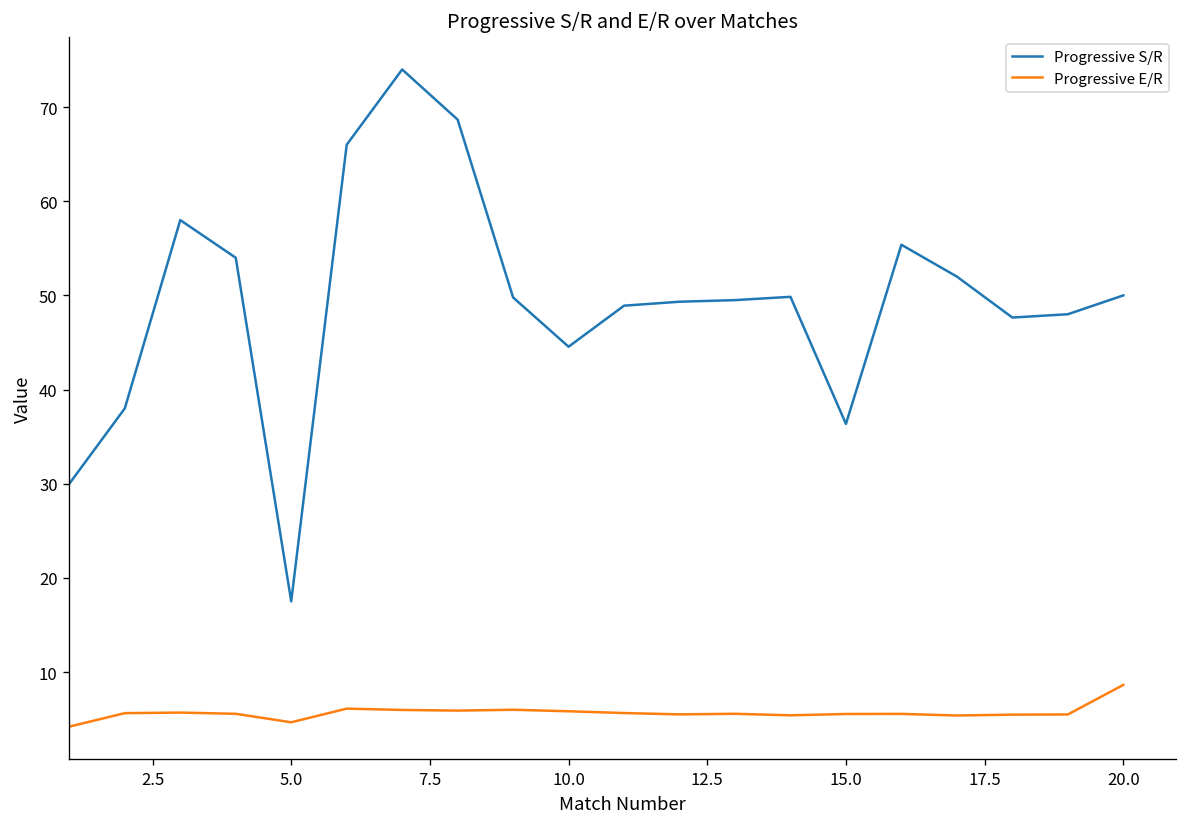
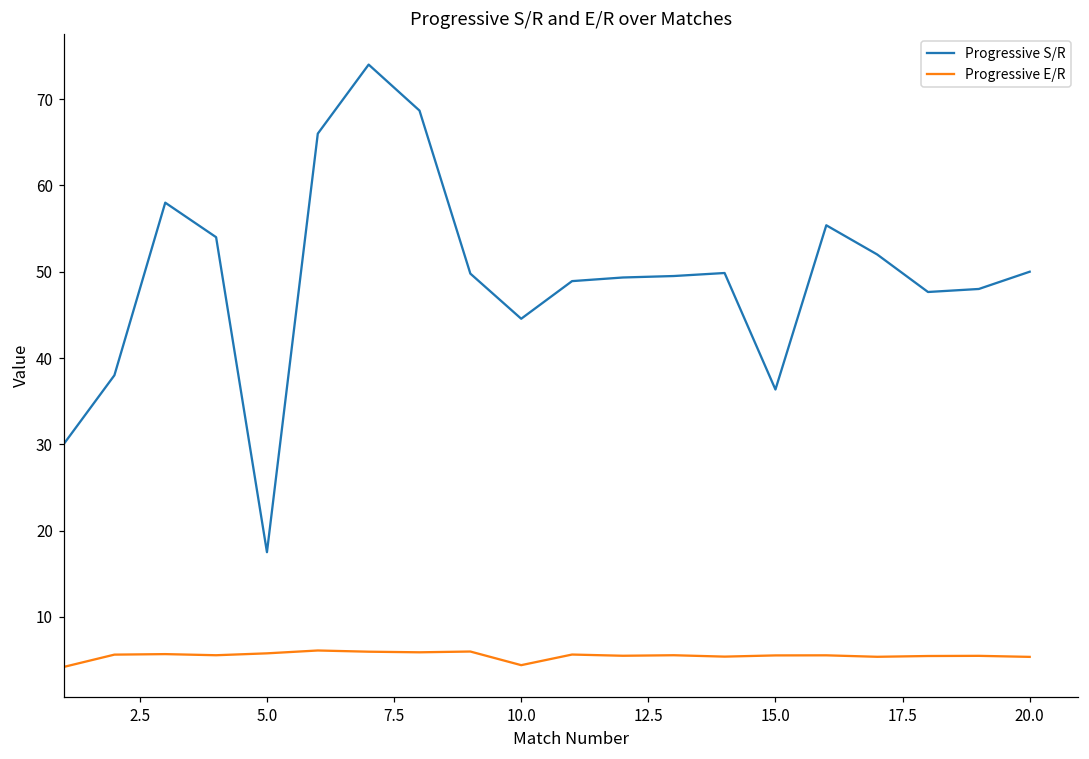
Progressive E/R, 5.0: 5 -> 6
Progressive E/R, 10.0: 6 -> 4
Progressive E/R, 20.0: 9 -> 5
